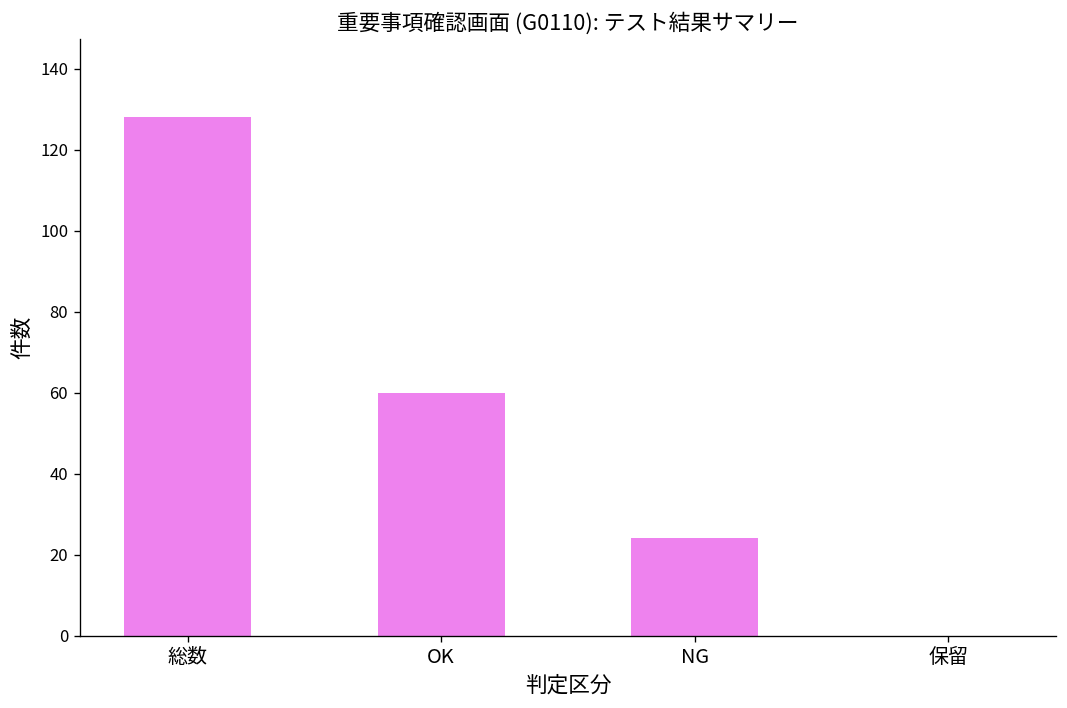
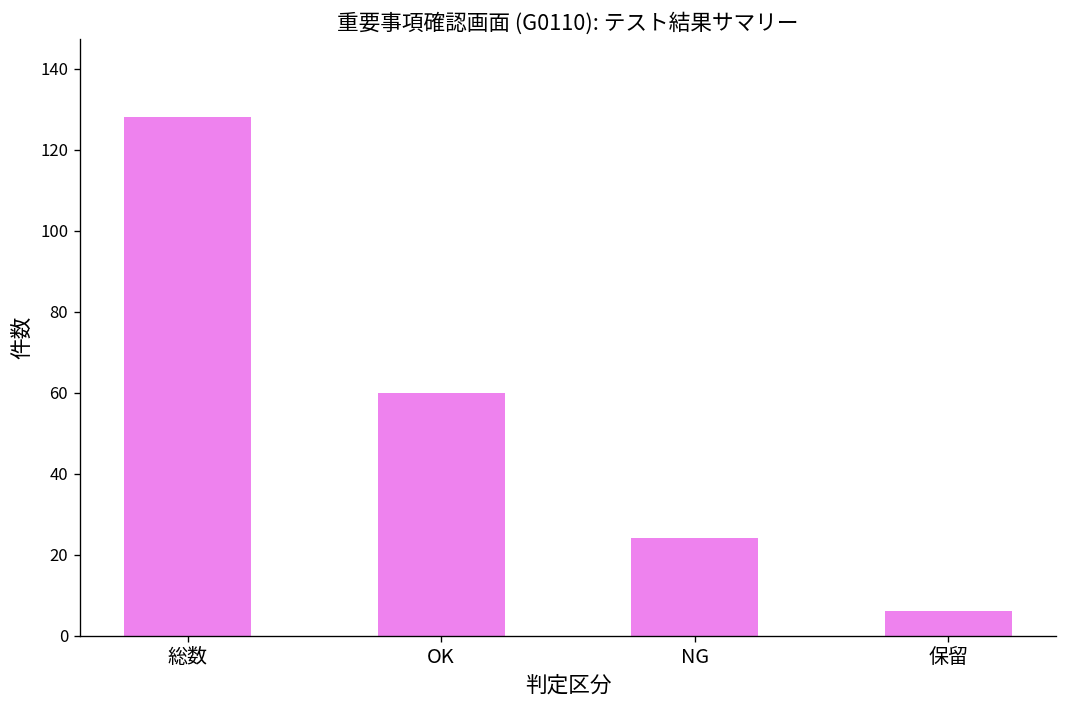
保留: 0 -> 6
